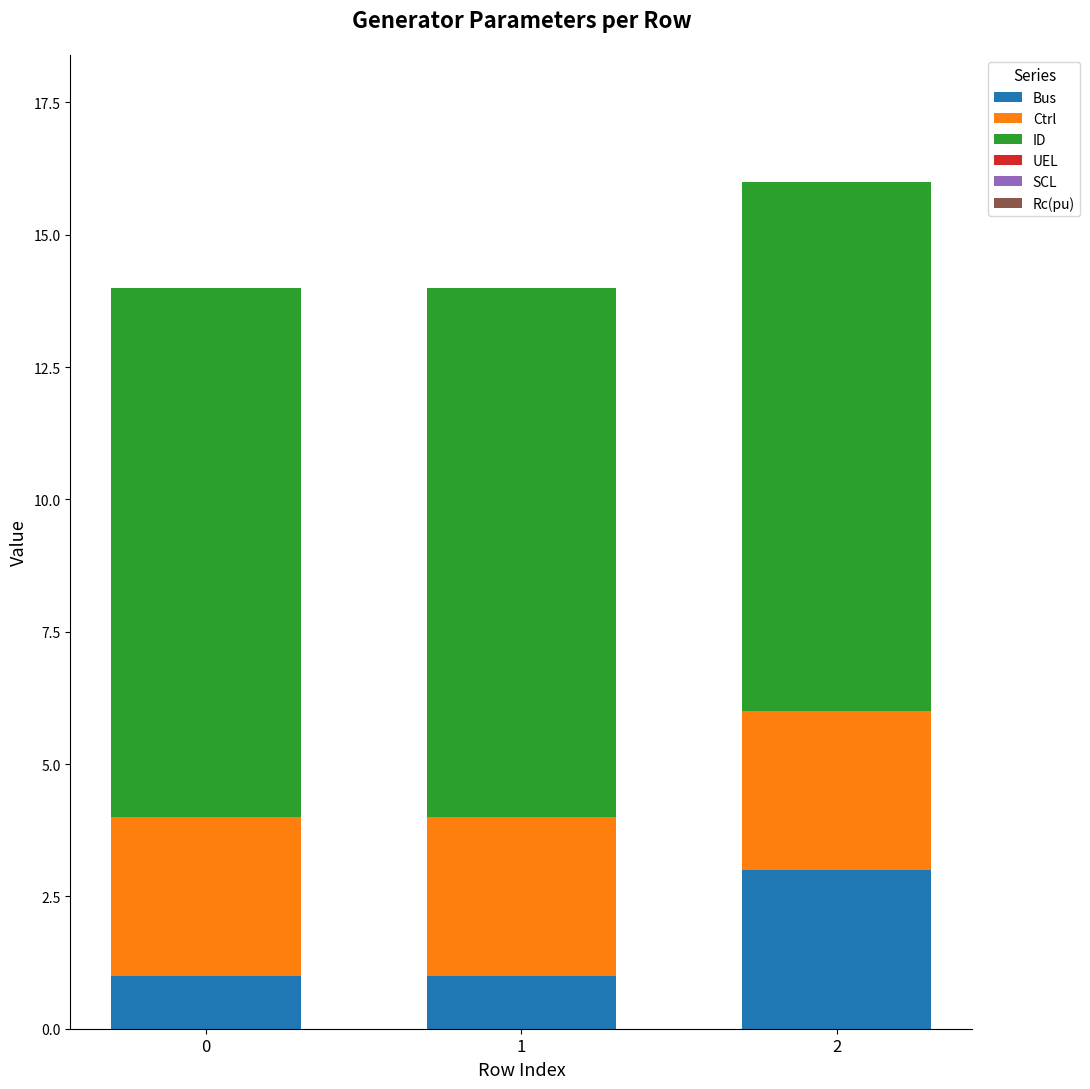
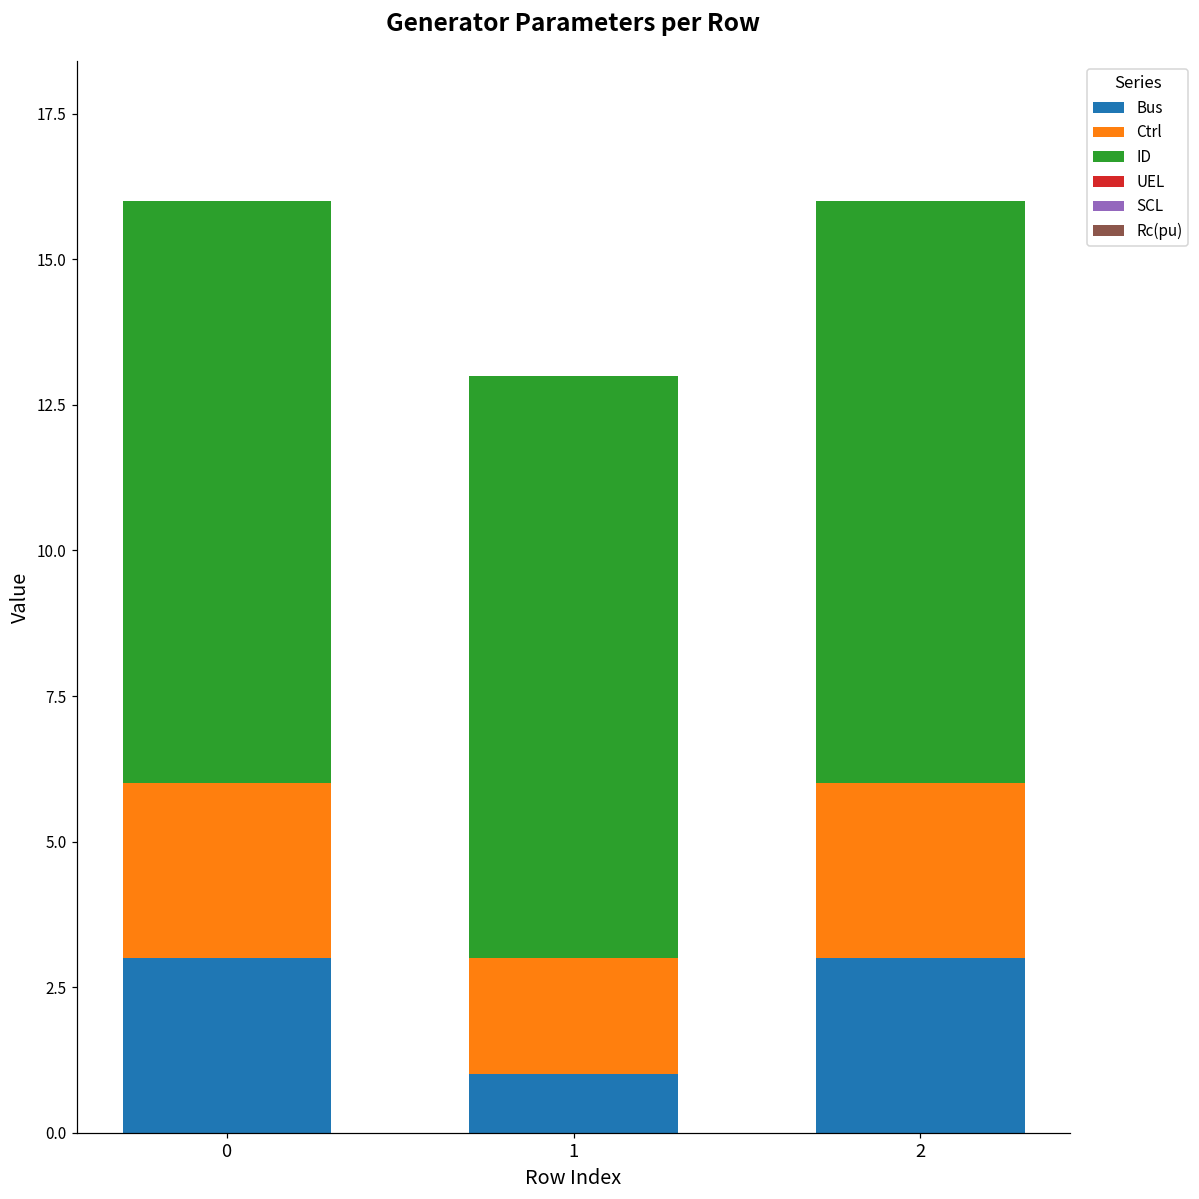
Bus, 0: 1 -> 3
Ctrl, 1: 3 -> 2
